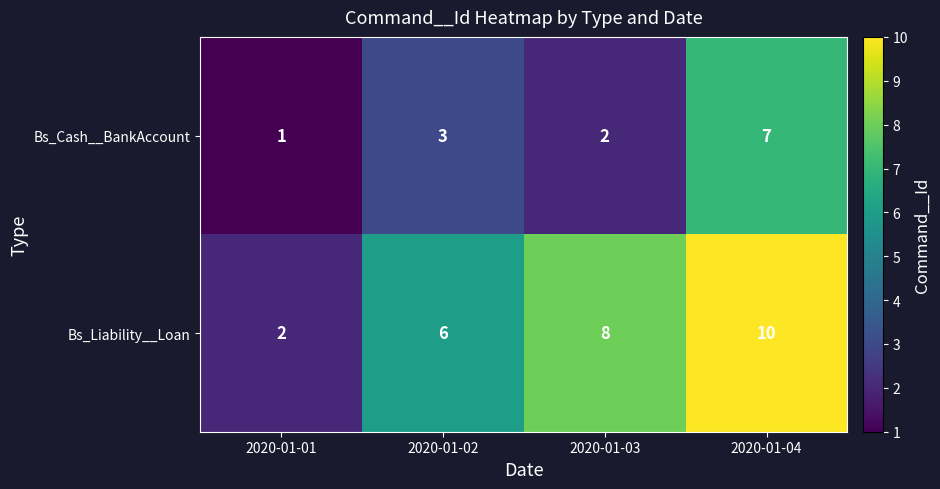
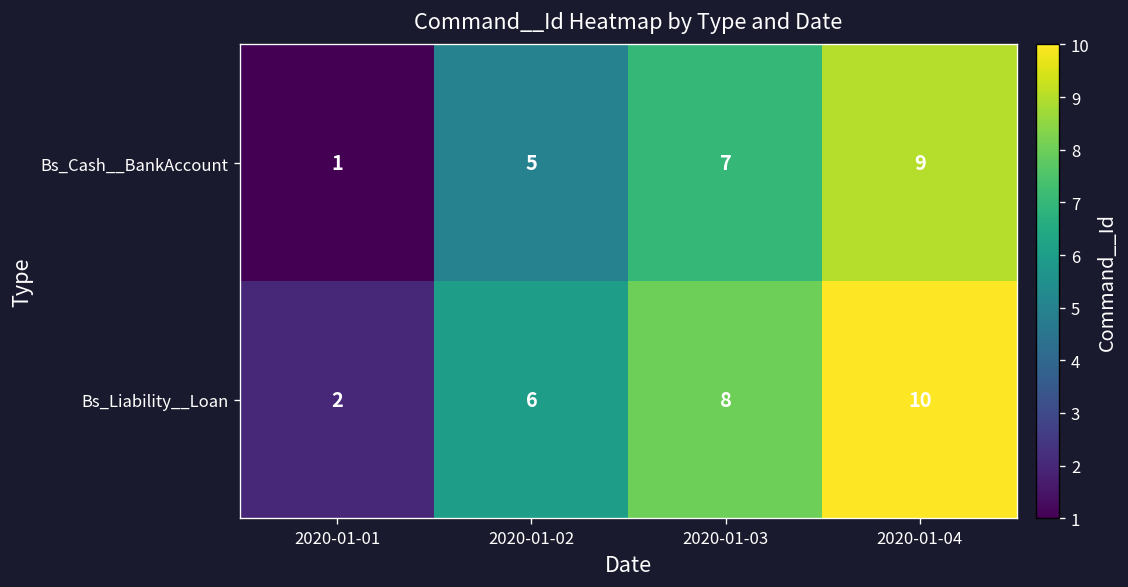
Bs_Cash__BankAccount, 2020-01-02: 3 -> 5
Bs_Cash__BankAccount, 2020-01-03: 2 -> 7
Bs_Cash__BankAccount, 2020-01-04: 7 -> 9
